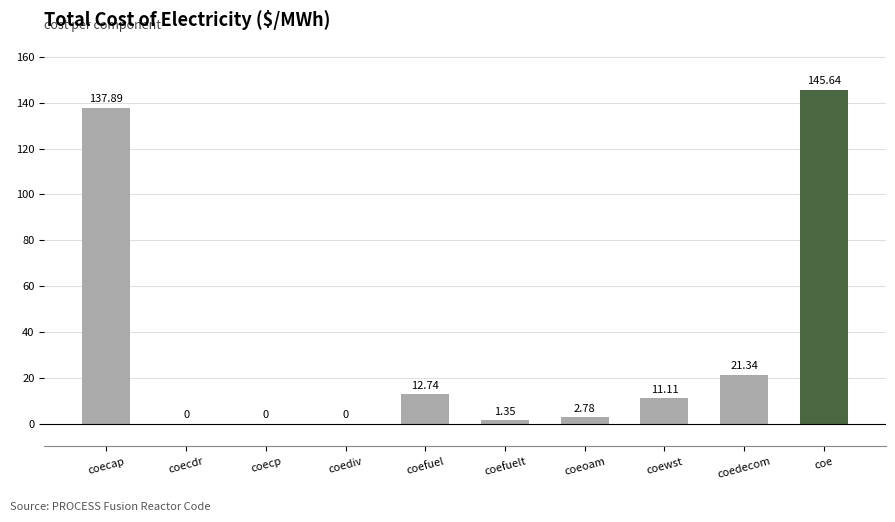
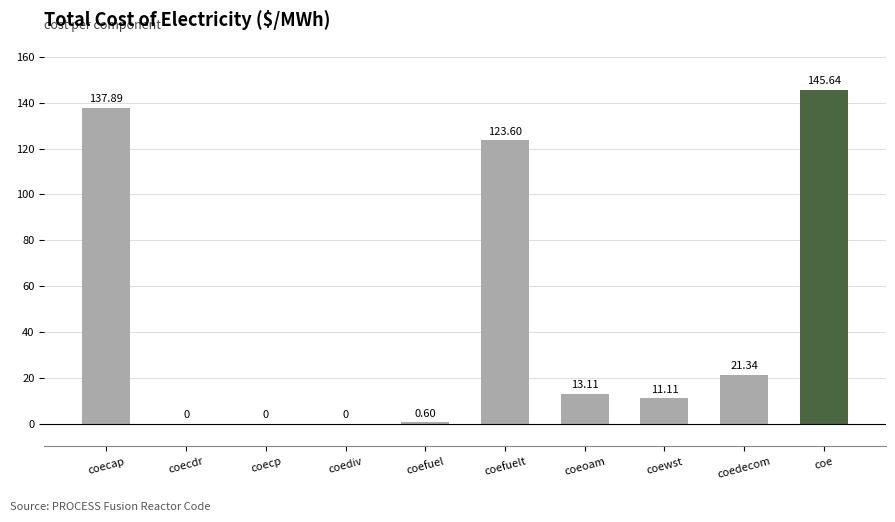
coefuel: 12.74 -> 0.60
coefuelt: 1.35 -> 123.60
coeoam: 2.78 -> 13.11
